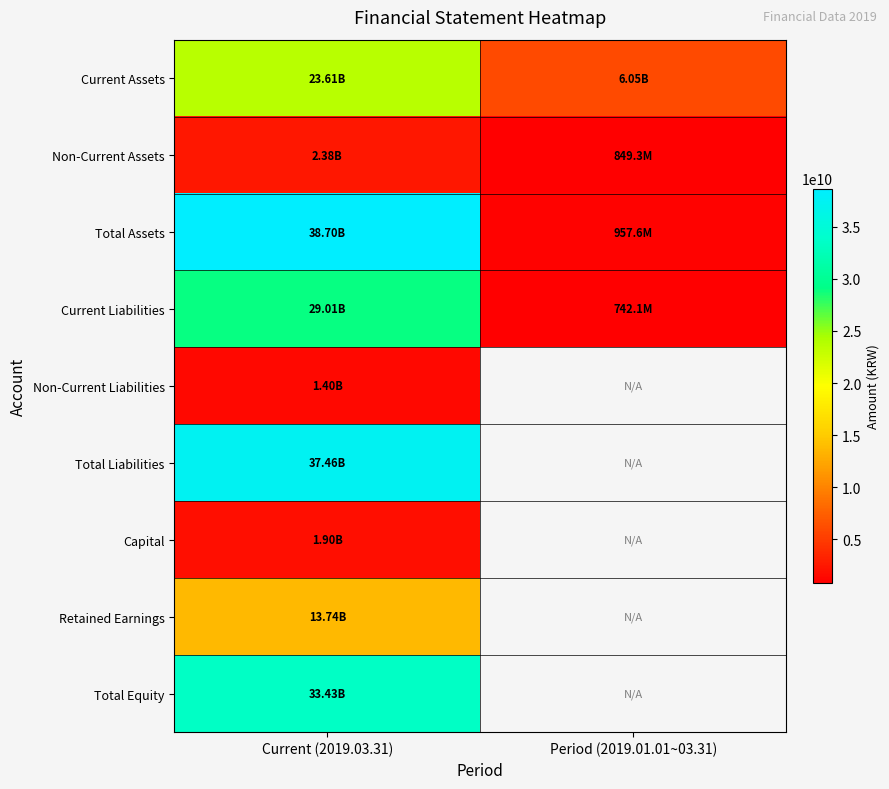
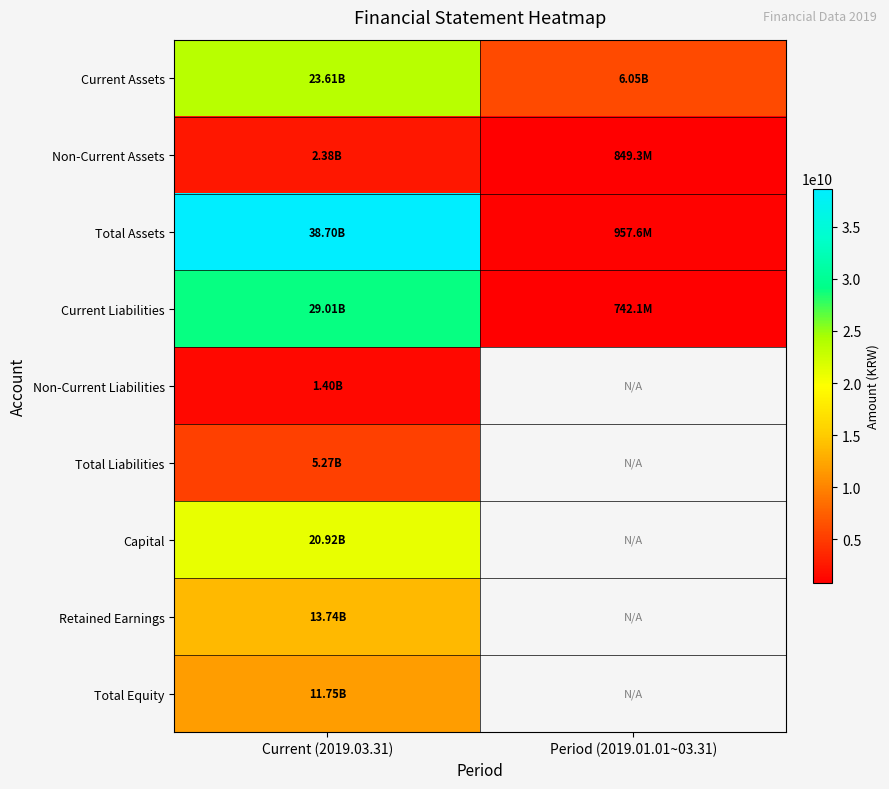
Total Liabilities, Current (2019.03.31): 37.46B -> 5.27B
Capital, Current (2019.03.31): 1.90B -> 20.92B
Total Equity, Current (2019.03.31): 33.43B -> 11.75B
